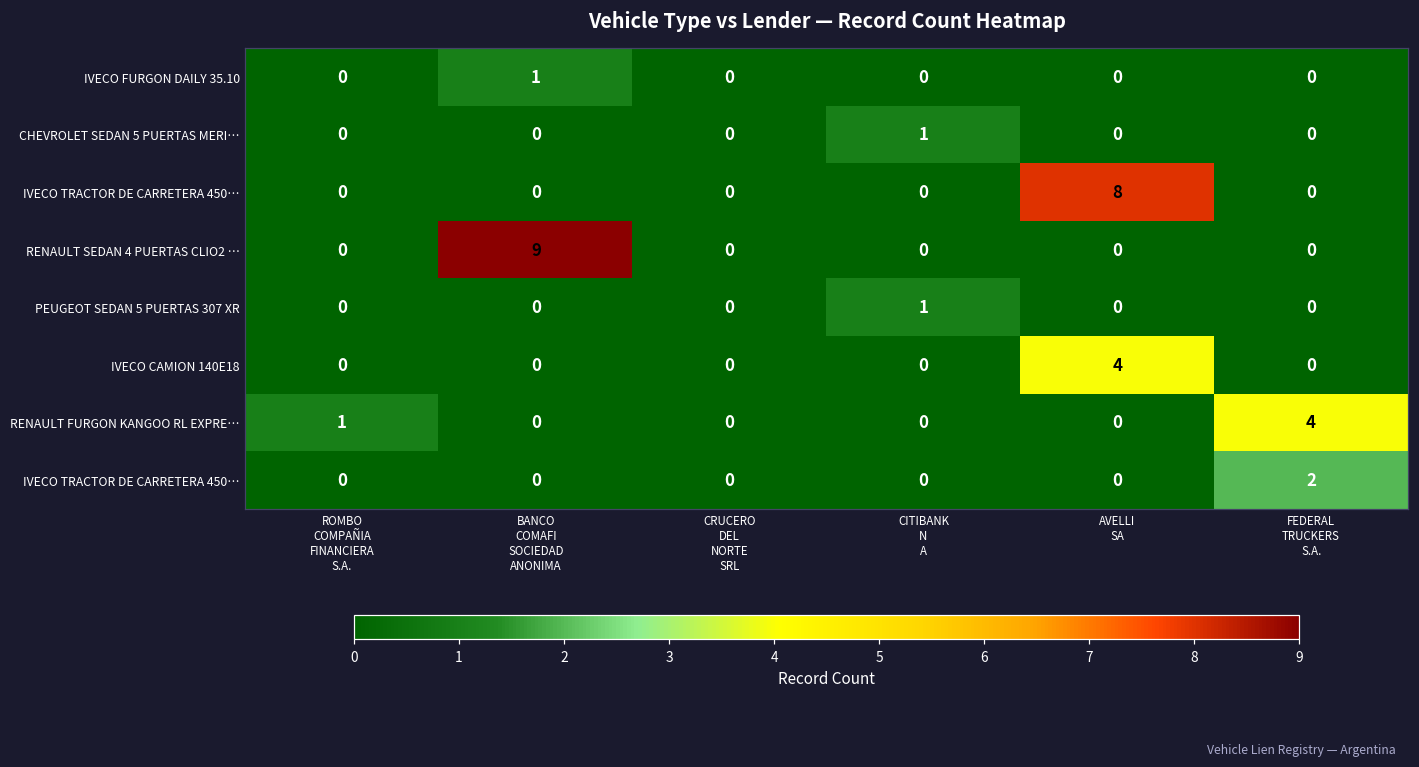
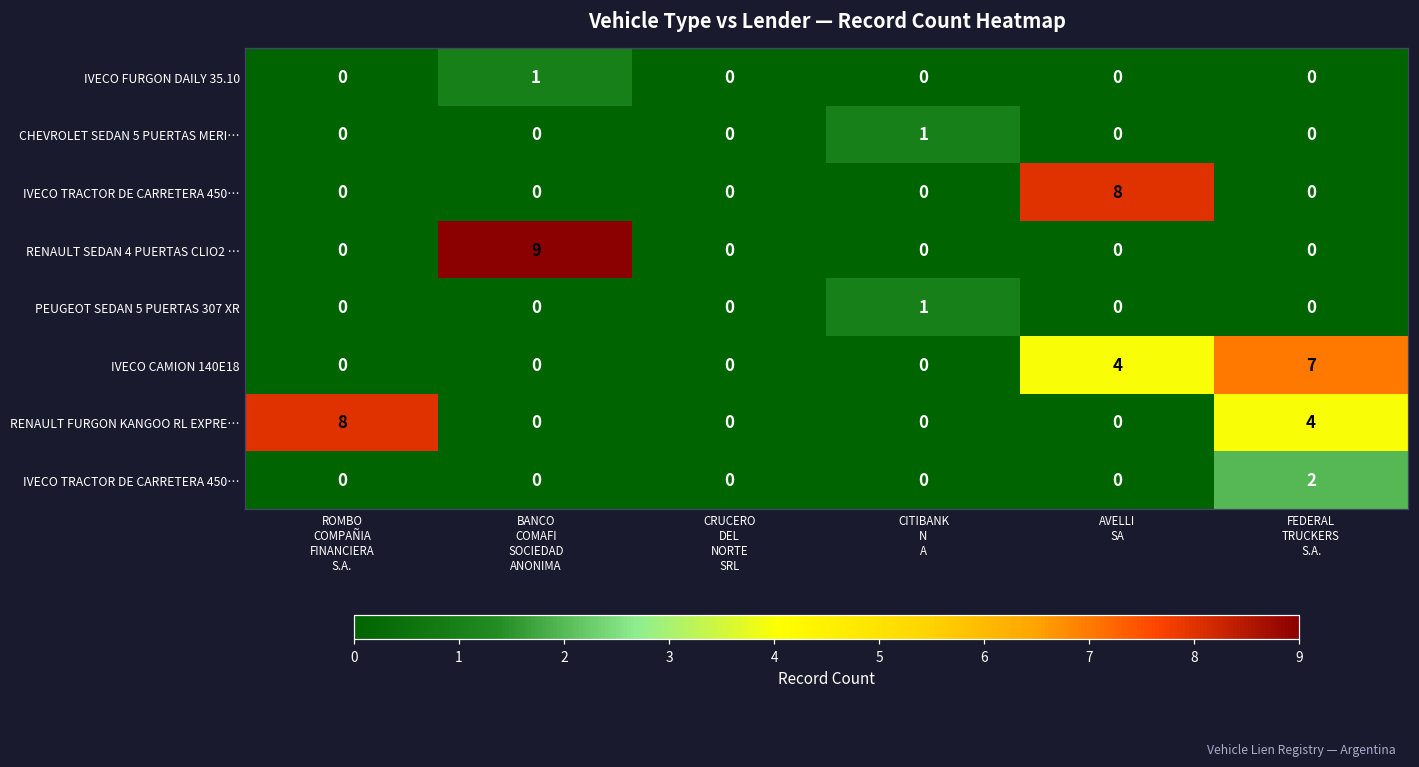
IVECO CAMION 140E18, FEDERAL TRUCKERS S.A.: 0 -> 7
RENAULT FURGON KANGOO RL EXPRE…, ROMBO COMPAÑIA FINANCIERA S.A.: 1 -> 8
